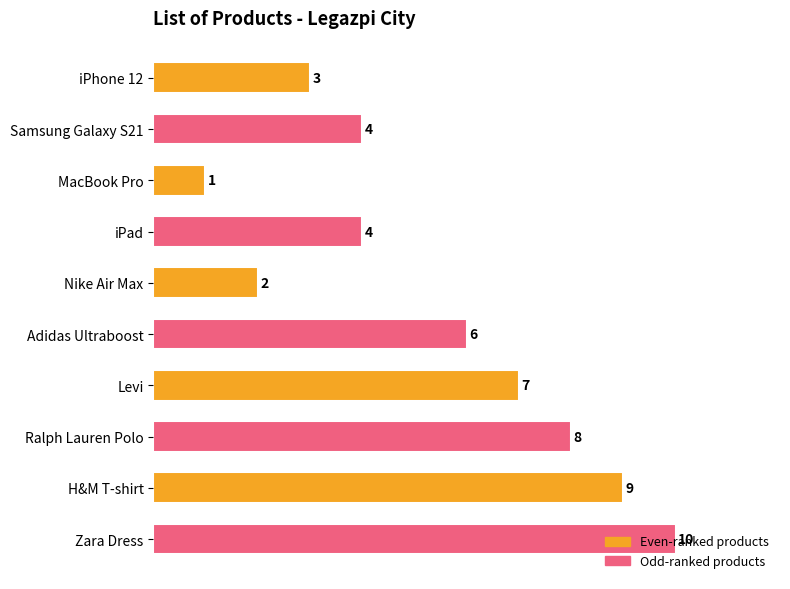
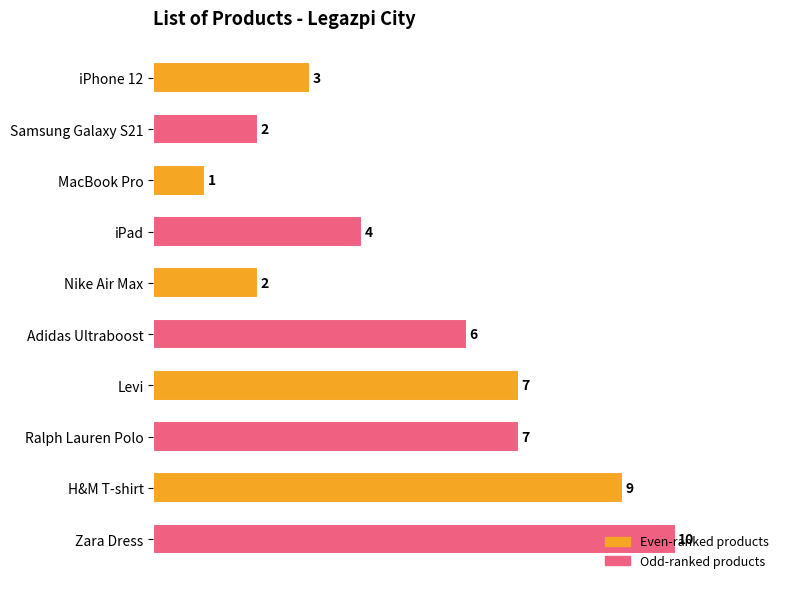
Samsung Galaxy S21: 4 -> 2
Ralph Lauren Polo: 8 -> 7
